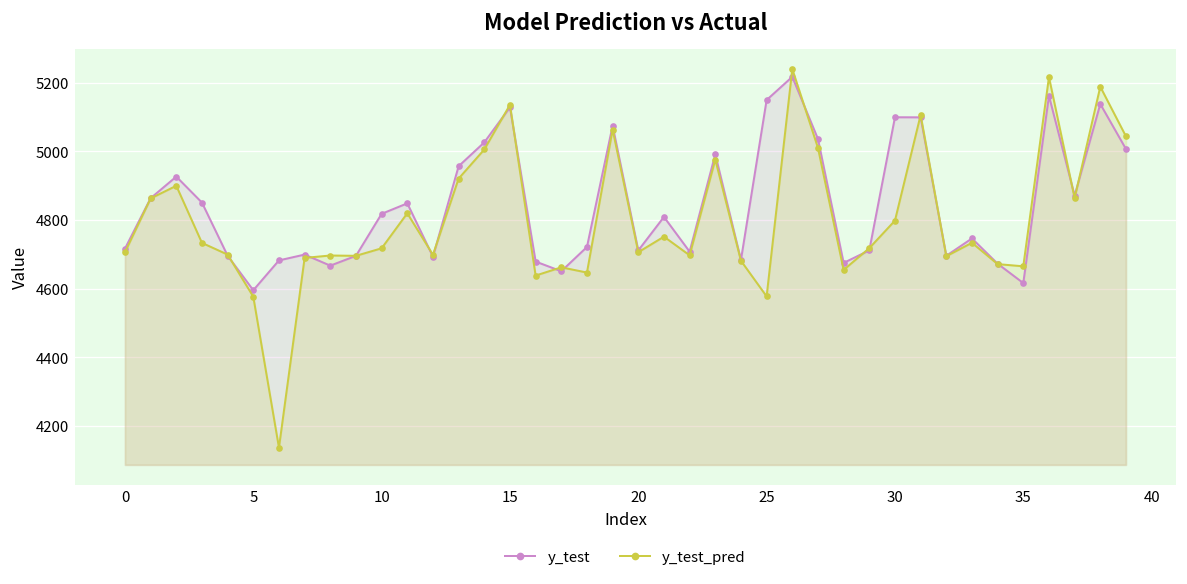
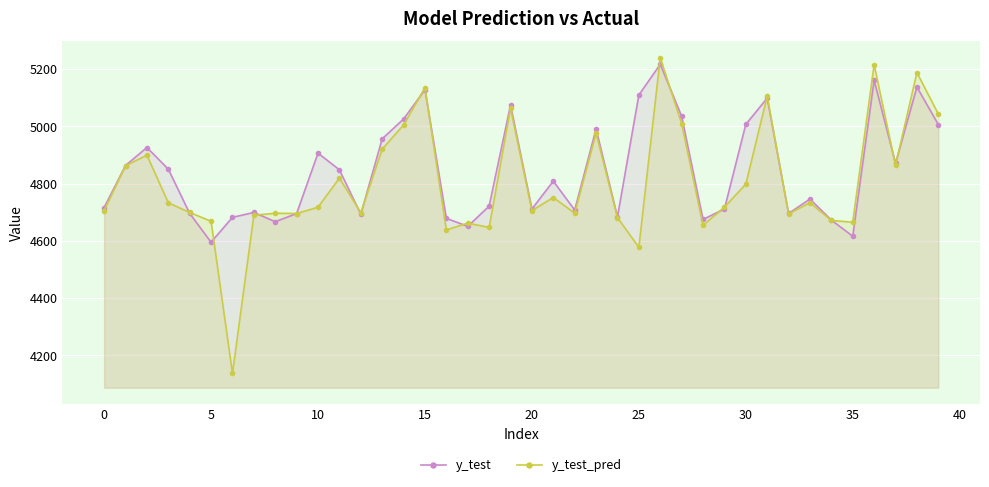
y_test_pred, 5: 4580 -> 4670
y_test, 10: 4820 -> 4910
y_test, 25: 5150 -> 5110
y_test, 30: 5100 -> 5010
